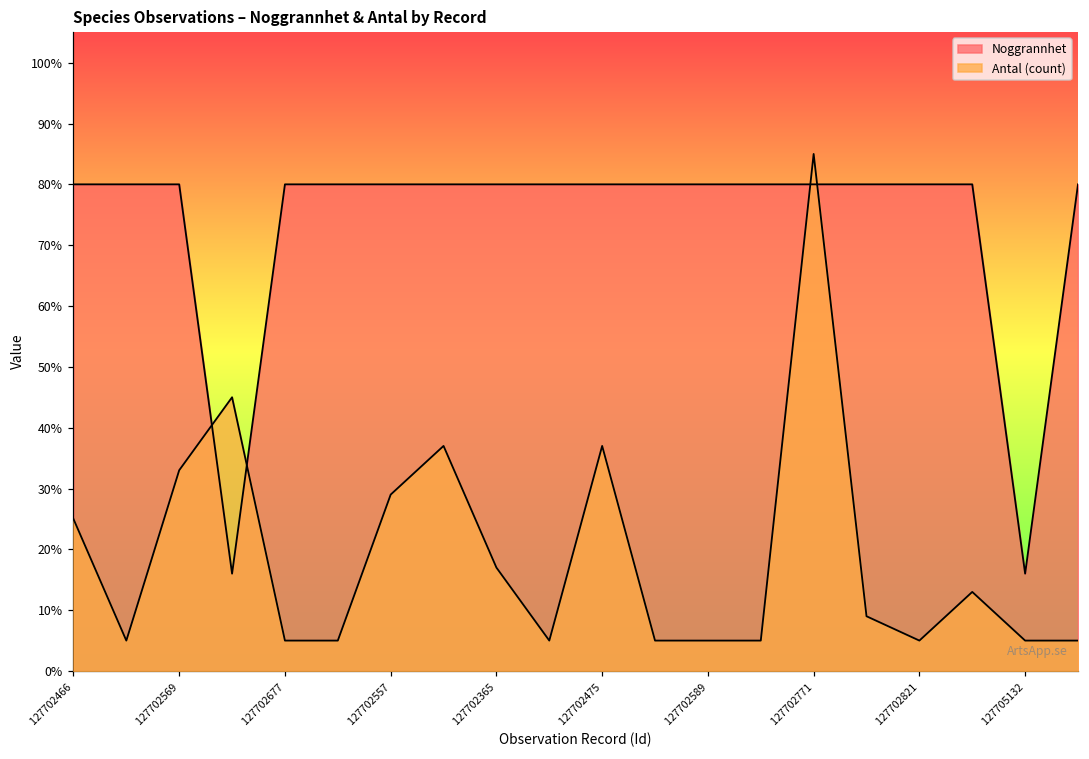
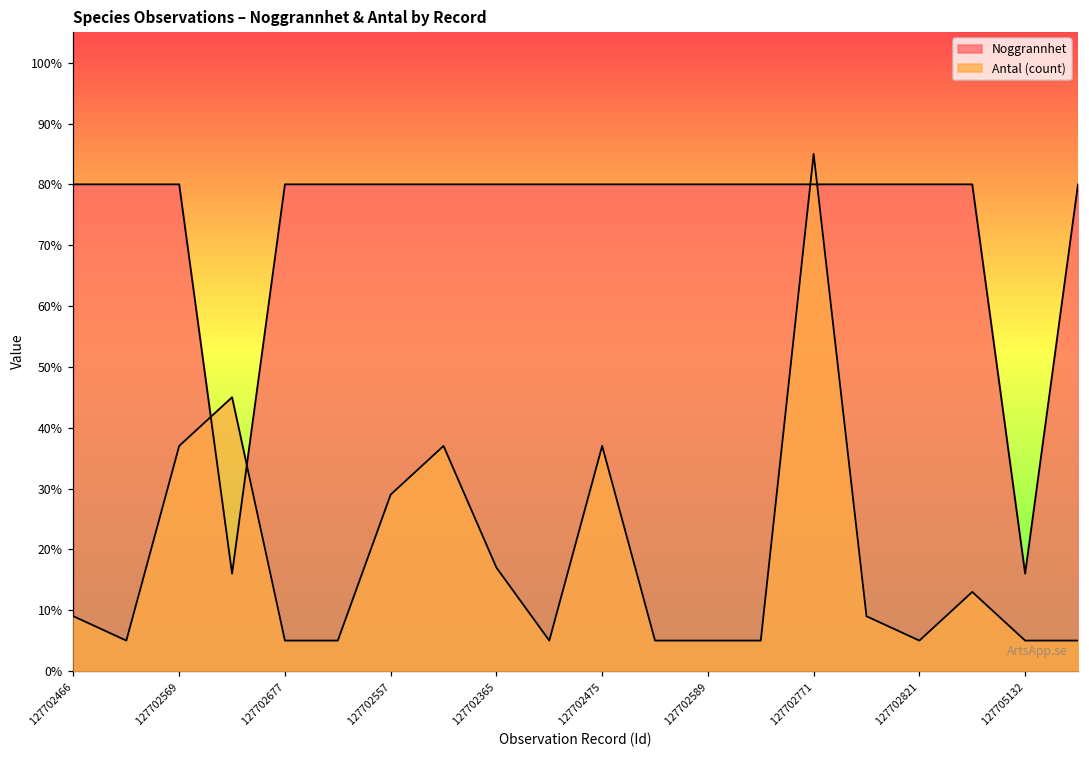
Antal (count), 127702466: 25% -> 9%
Antal (count), 127702569: 33% -> 37%
